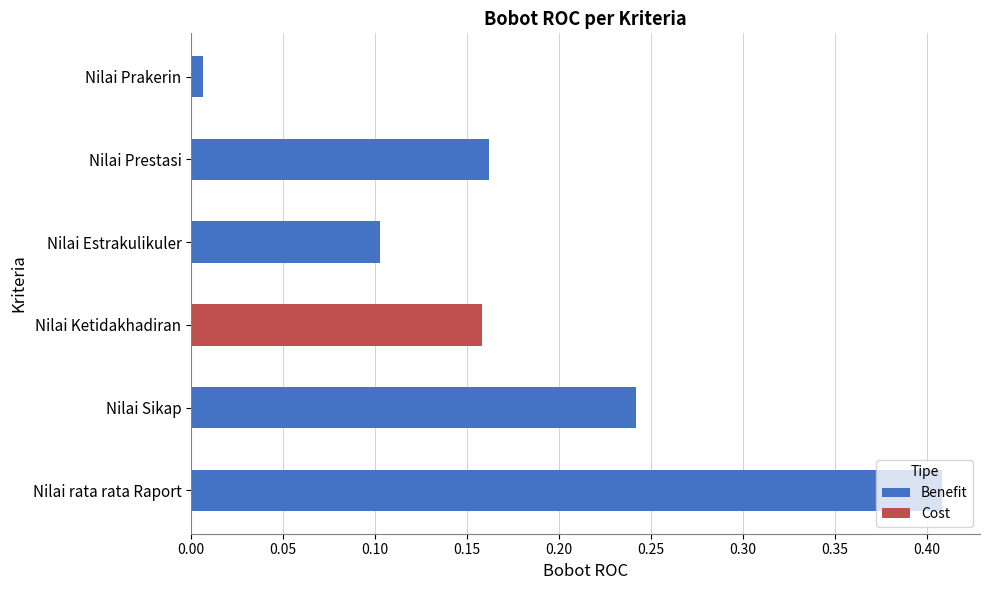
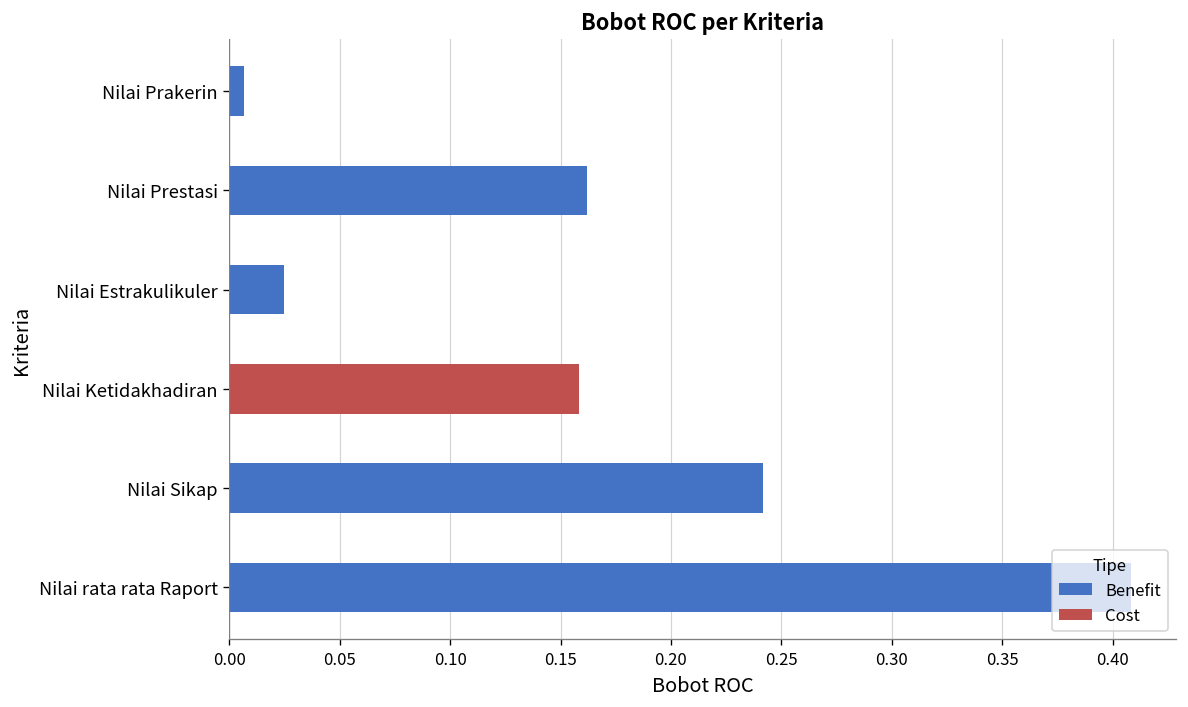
Nilai Estrakulikuler: 0.103 -> 0.025
